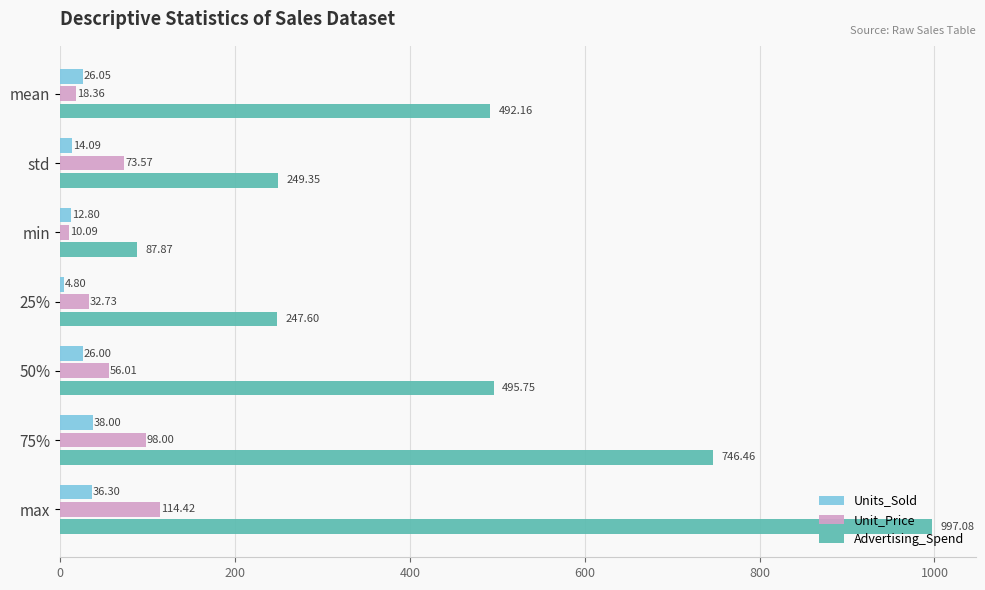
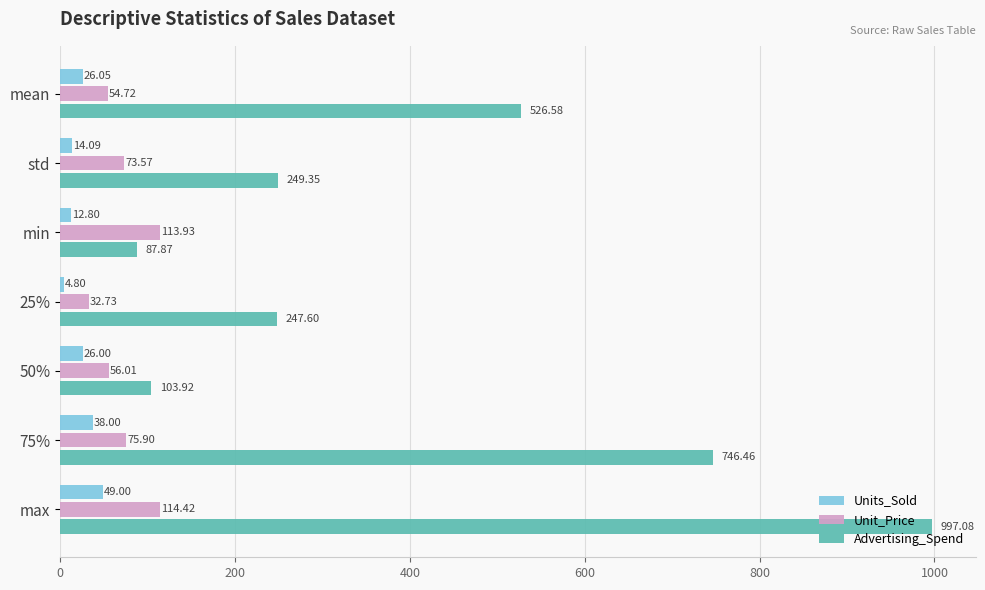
Unit_Price, mean: 18.36 -> 54.72
Advertising_Spend, mean: 492.16 -> 526.58
Unit_Price, min: 10.09 -> 113.93
Advertising_Spend, 50%: 495.75 -> 103.92
Unit_Price, 75%: 98.00 -> 75.90
Units_Sold, max: 36.30 -> 49.00
